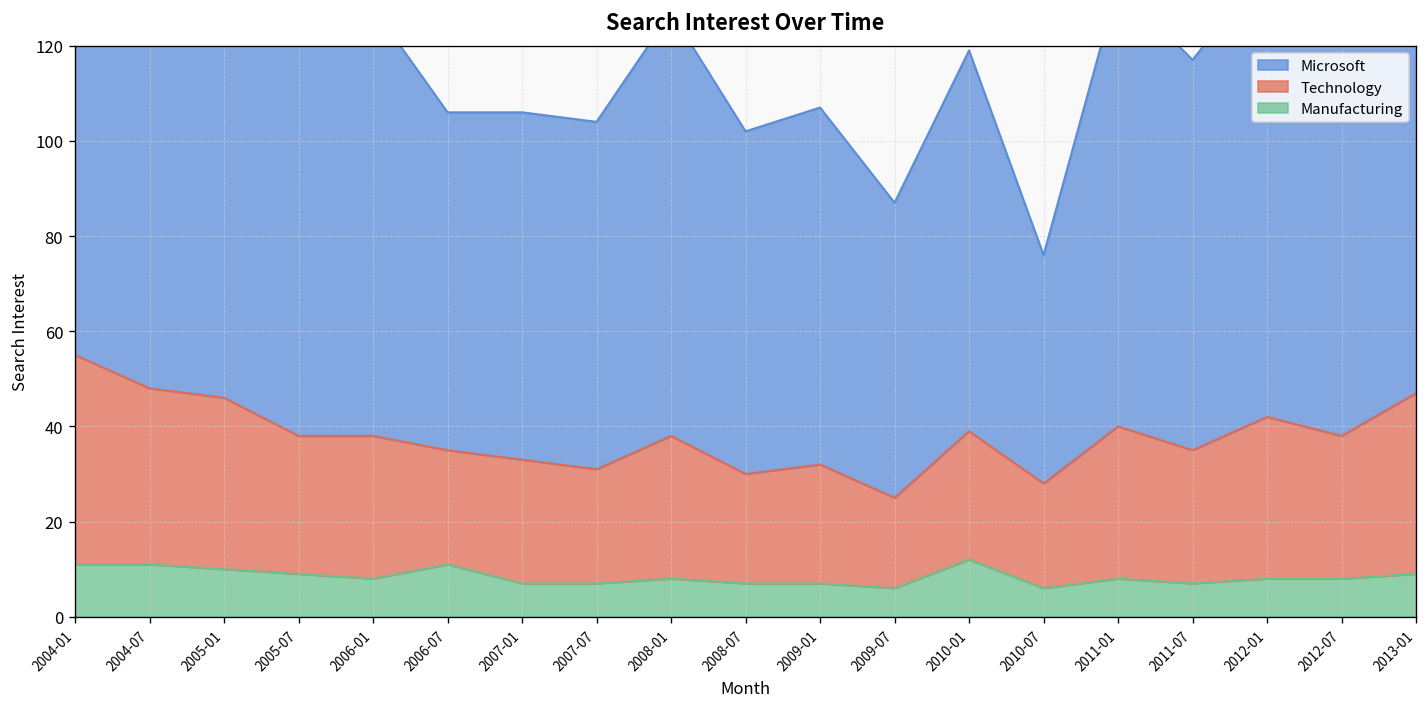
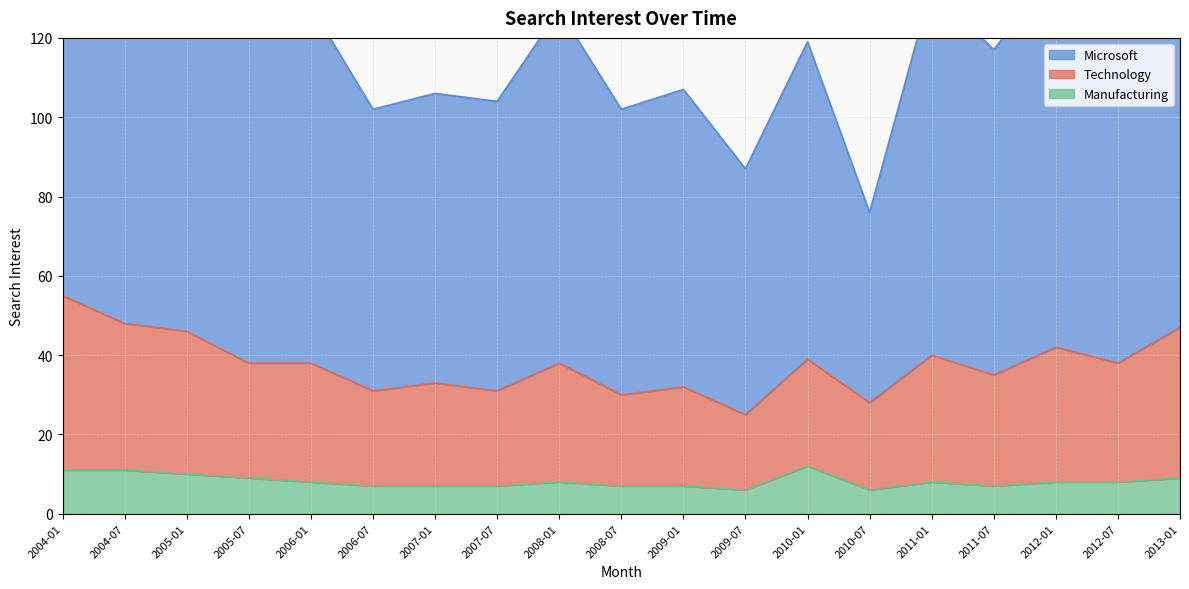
Manufacturing, 2006-07: 11 -> 7
